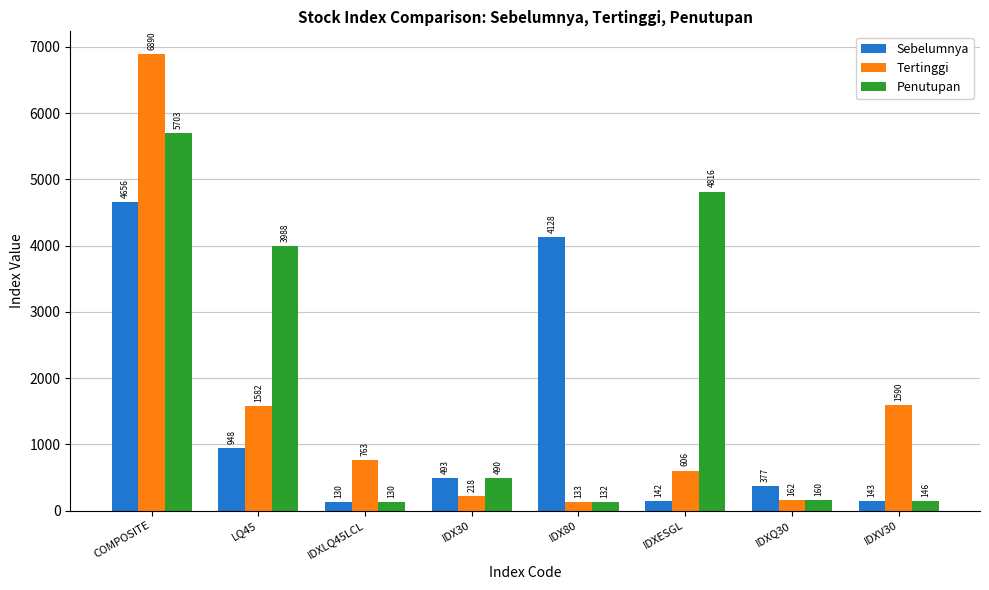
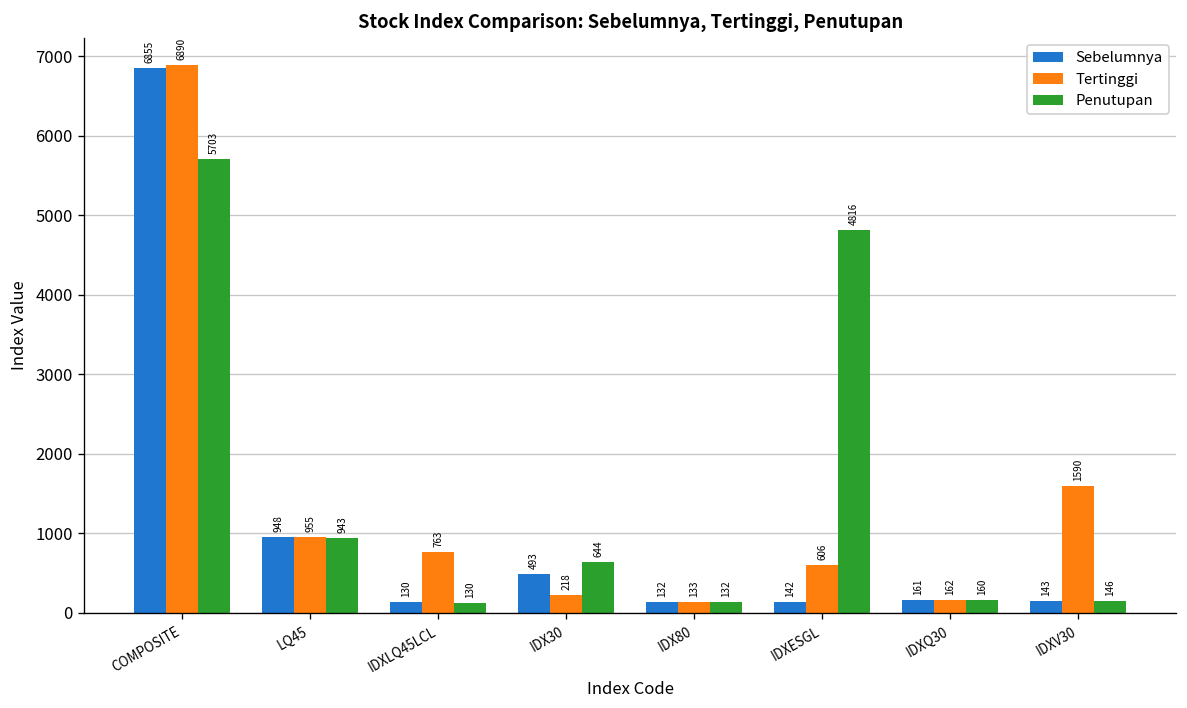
Sebelumnya, COMPOSITE: 4656 -> 6855
Tertinggi, LQ45: 1582 -> 955
Penutupan, LQ45: 3988 -> 943
Penutupan, IDX30: 490 -> 644
Sebelumnya, IDX80: 4128 -> 132
Sebelumnya, IDXQ30: 377 -> 161
